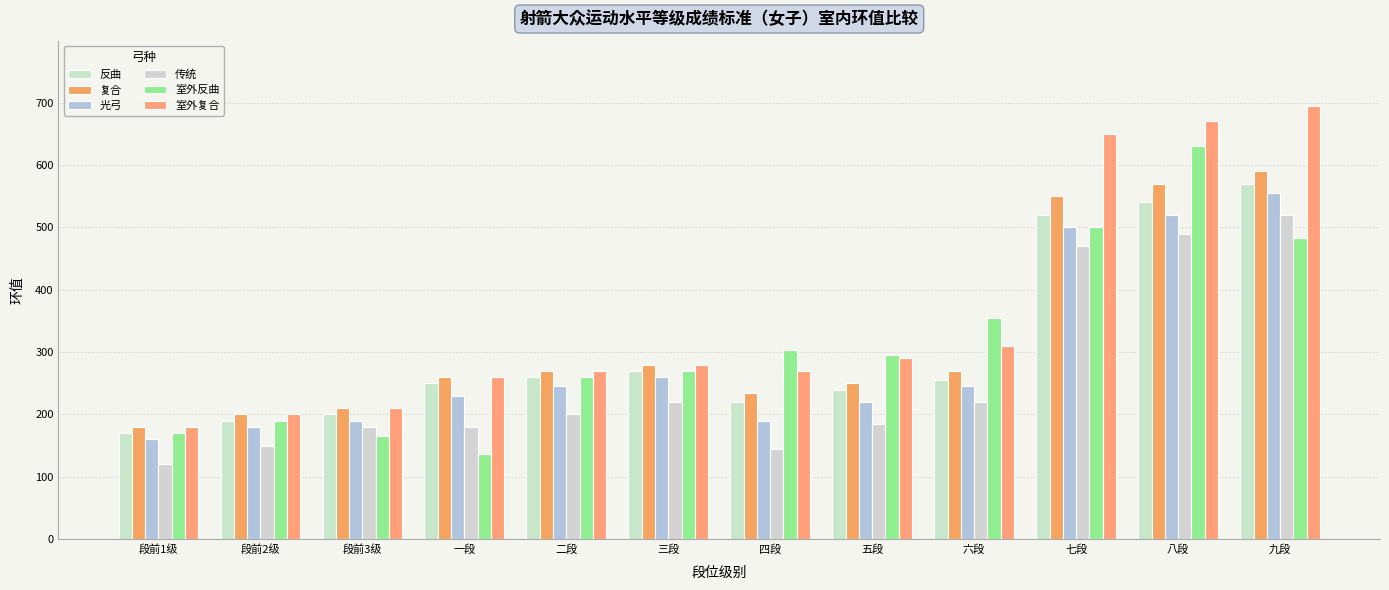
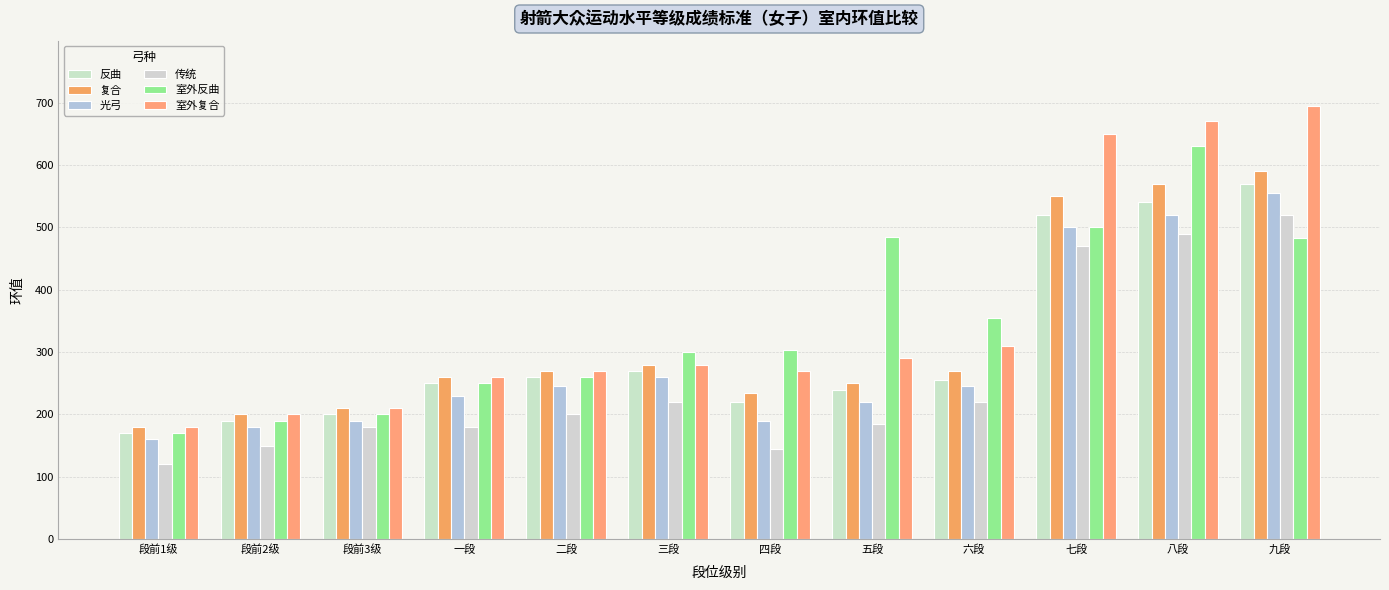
室外反曲, 段前3级: 170 -> 200
室外反曲, 一段: 140 -> 250
室外反曲, 三段: 270 -> 300
室外反曲, 五段: 300 -> 490
